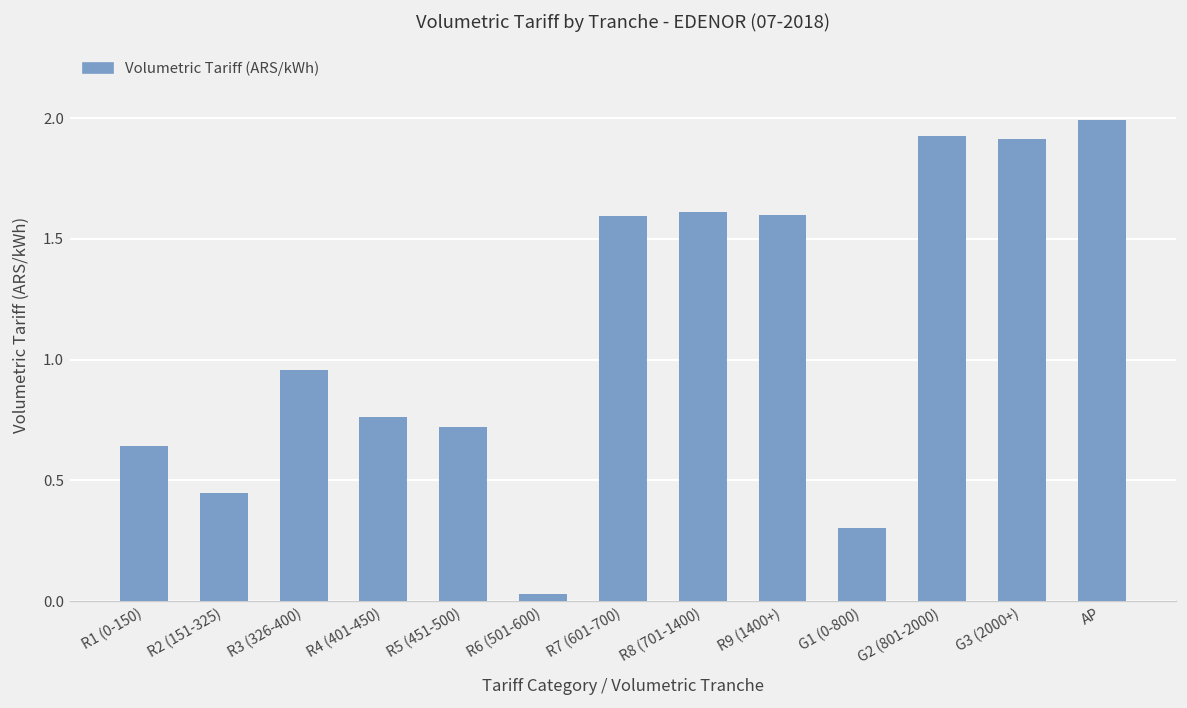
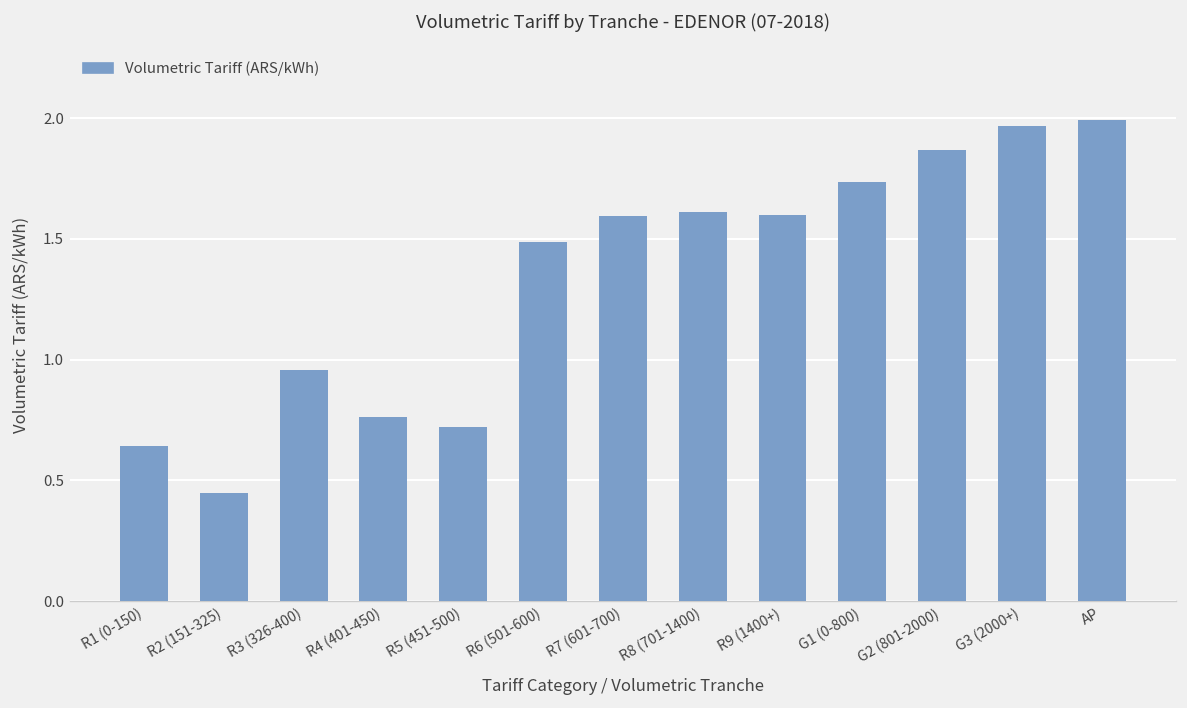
R6 (501-600): 0.03 -> 1.49
G1 (0-800): 0.30 -> 1.74
G2 (801-2000): 1.93 -> 1.87
G3 (2000+): 1.91 -> 1.97
